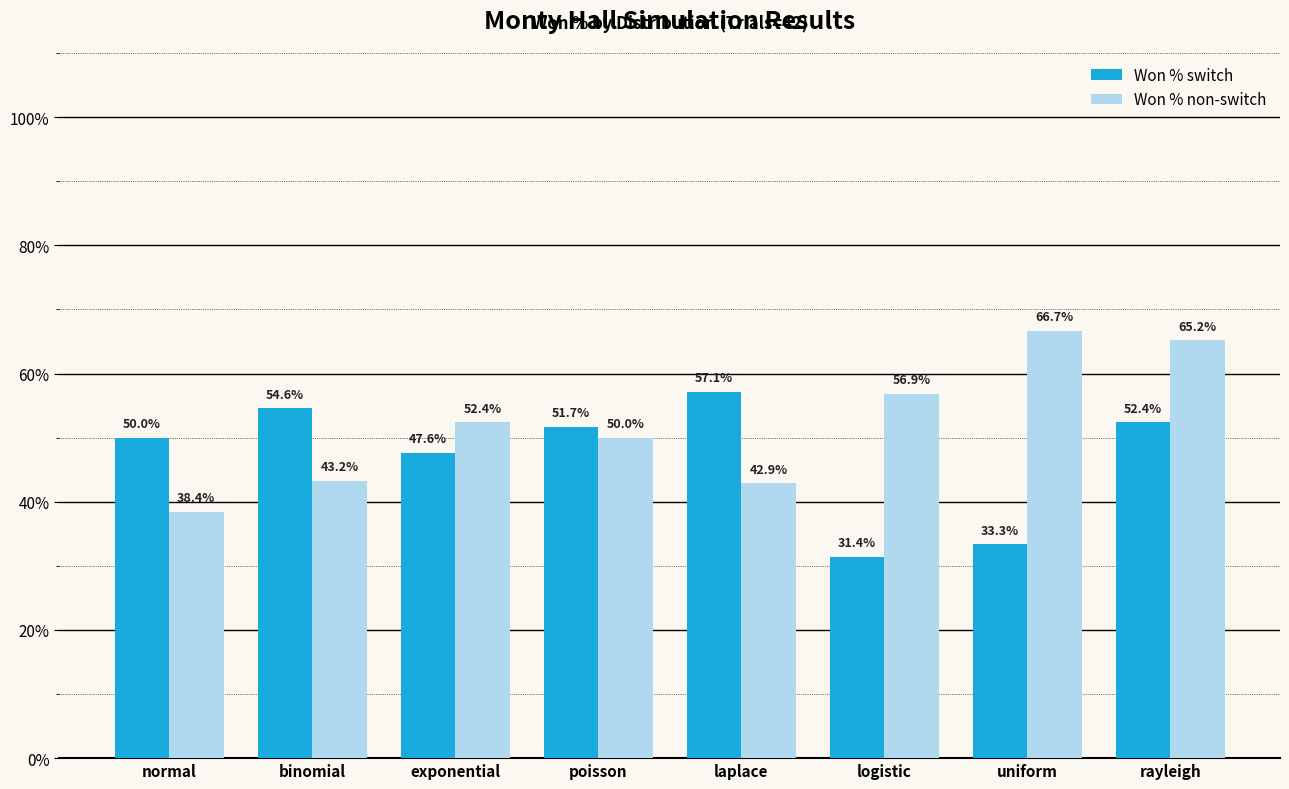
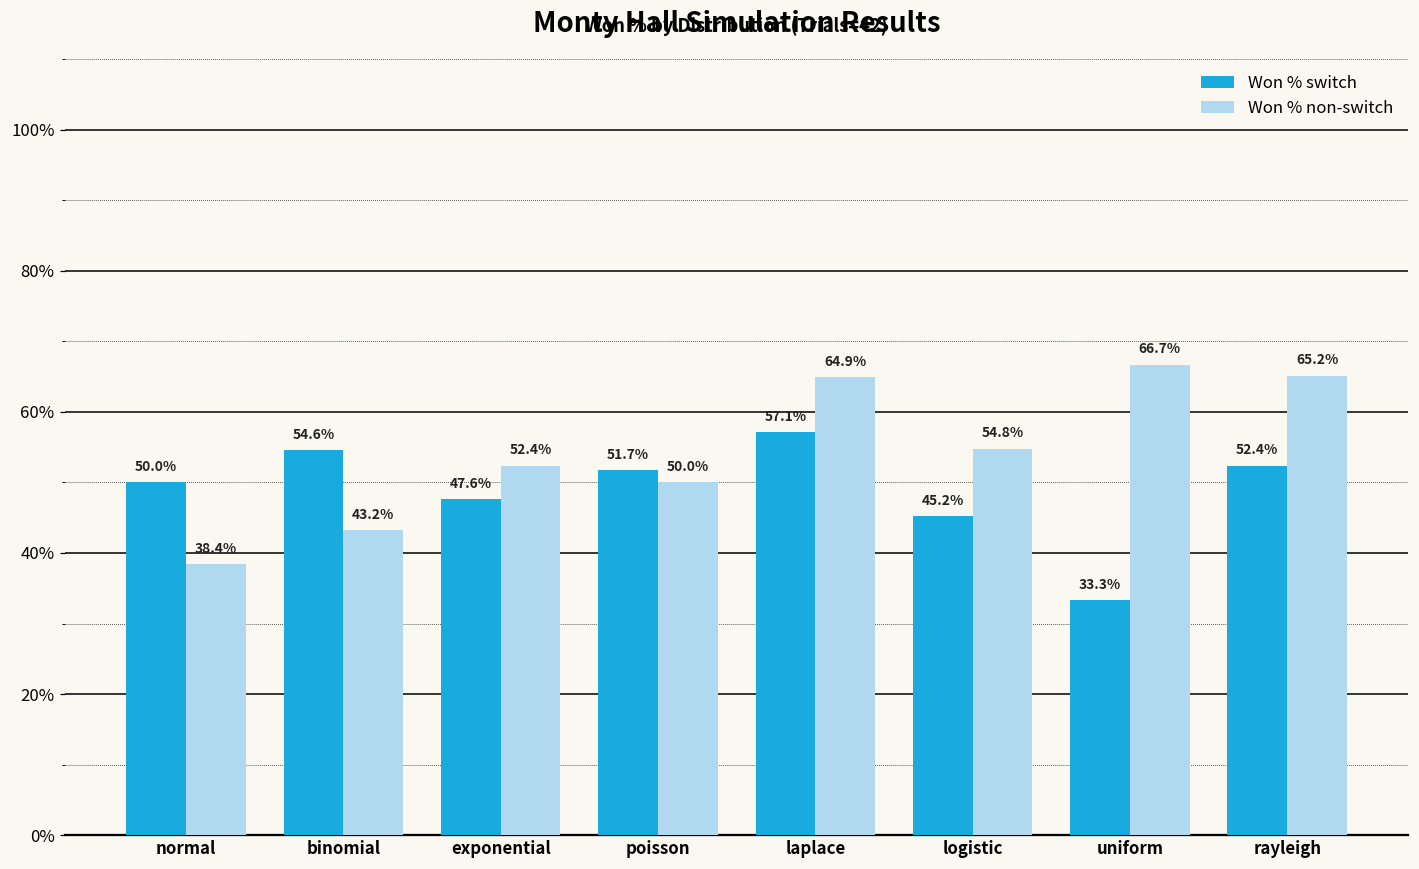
Won % non-switch, laplace: 42.9% -> 64.9%
Won % switch, logistic: 31.4% -> 45.2%
Won % non-switch, logistic: 56.9% -> 54.8%
